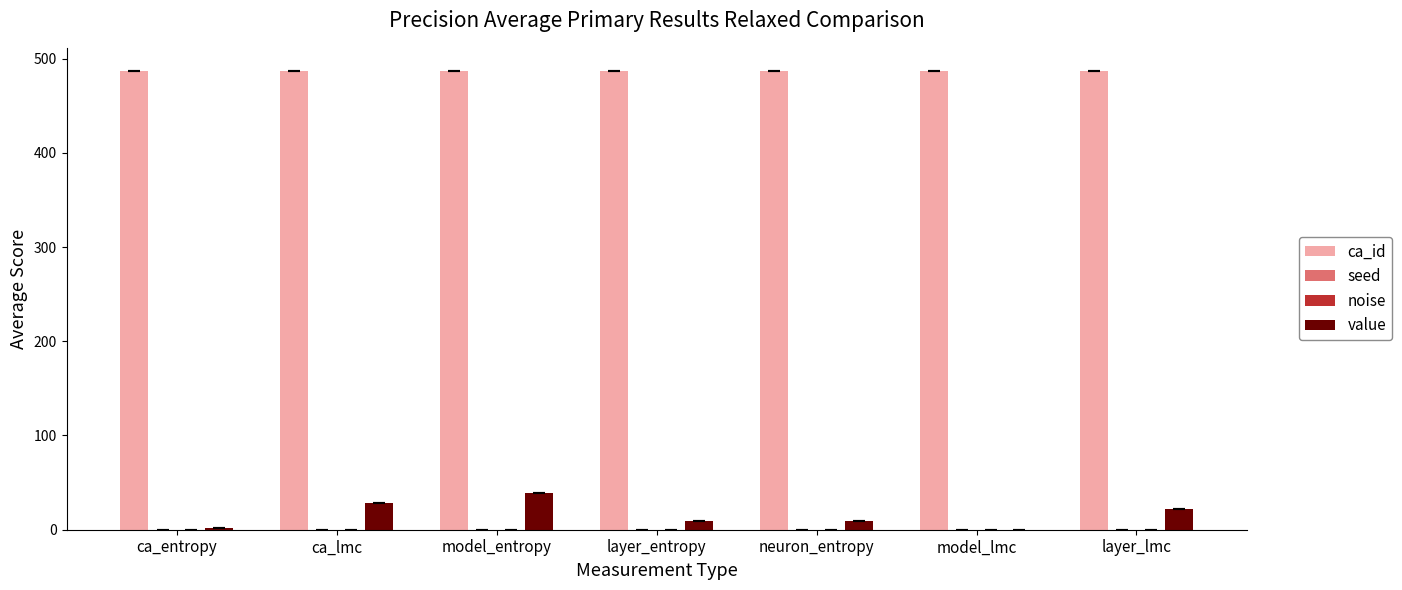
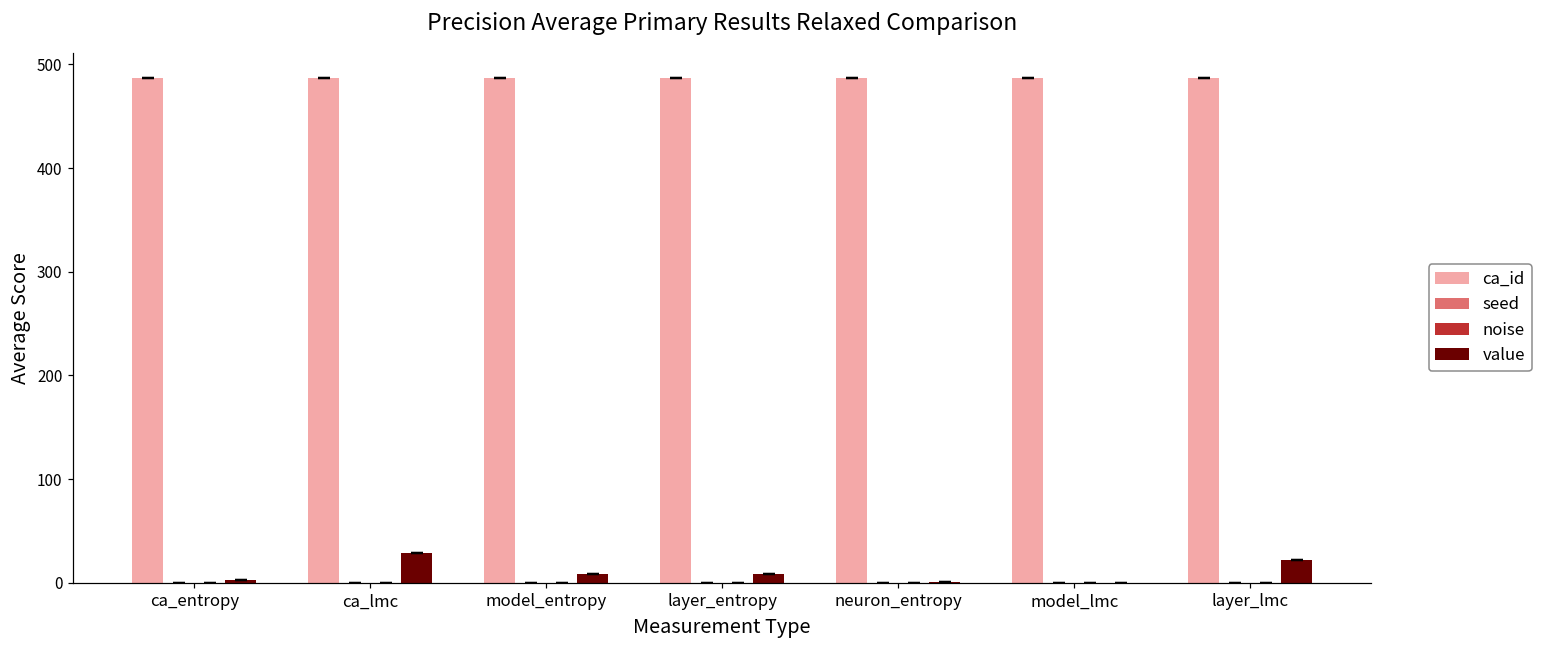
value, model_entropy: 40 -> 10
value, neuron_entropy: 10 -> 0
